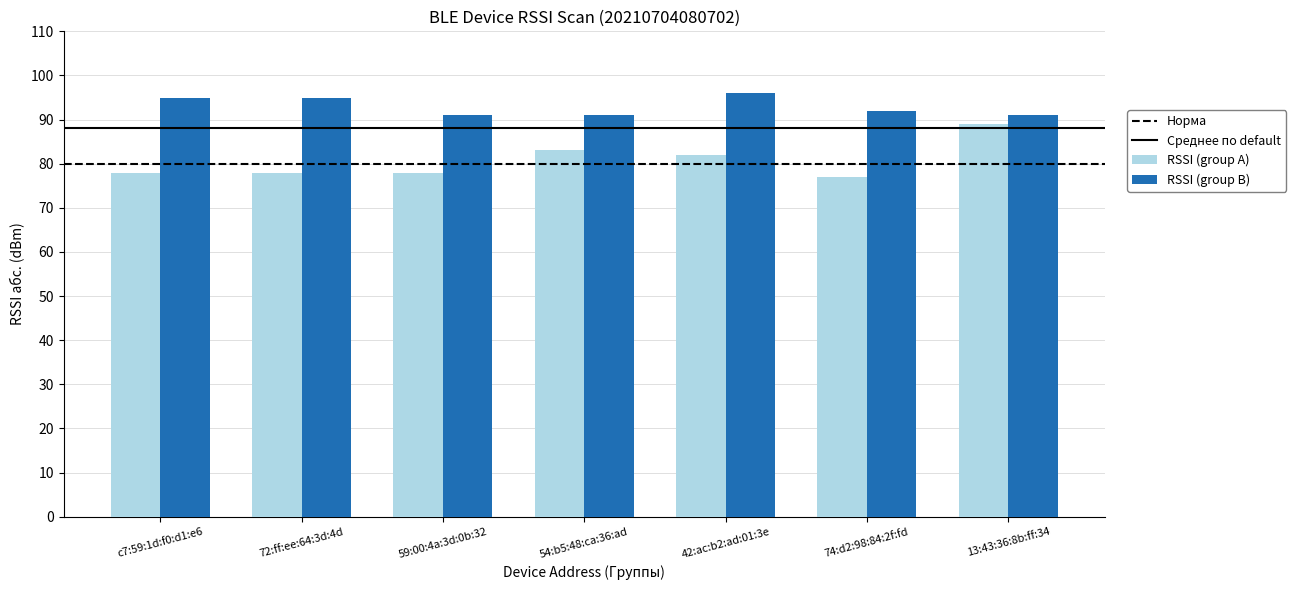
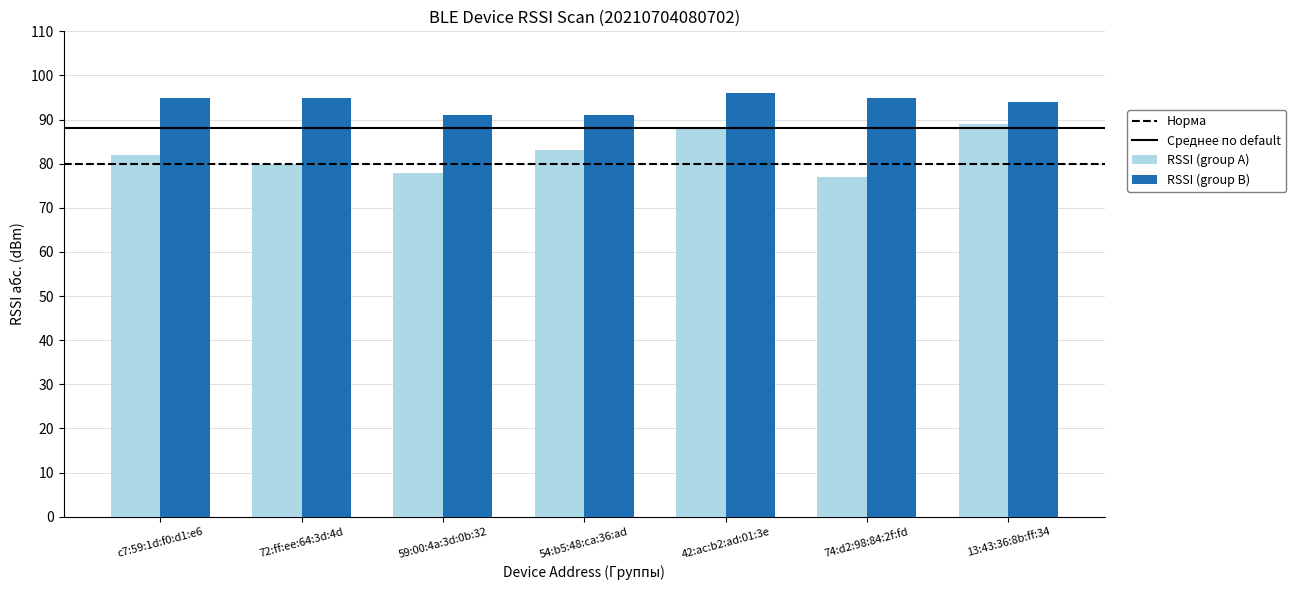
RSSI (group A), c7:59:1d:f0:d1:e6: 78 -> 82
RSSI (group A), 72:ff:ee:64:3d:4d: 78 -> 80
RSSI (group A), 42:ac:b2:ad:01:3e: 82 -> 88
RSSI (group B), 74:d2:98:84:2f:fd: 92 -> 95
RSSI (group B), 13:43:36:8b:ff:34: 91 -> 94
